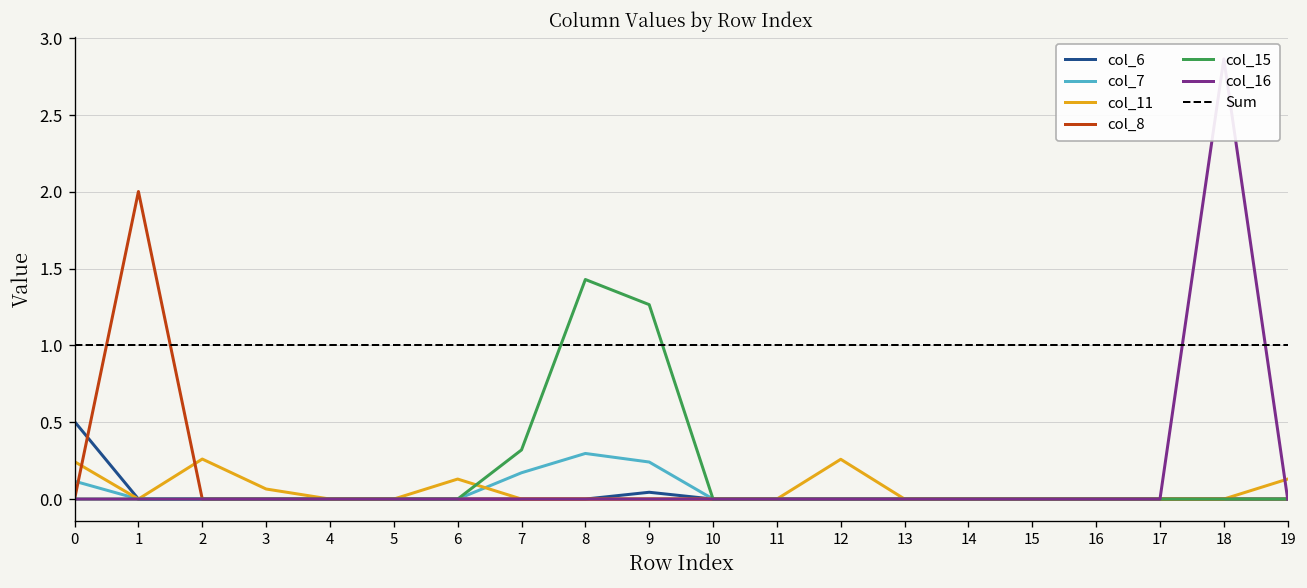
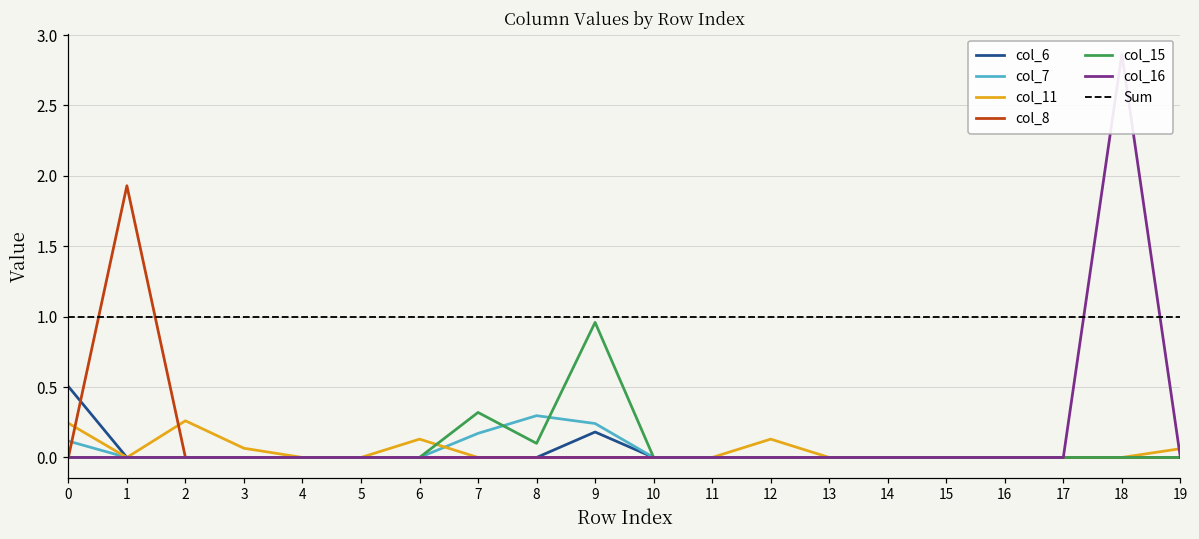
col_8, 1: 2.00 -> 1.93
col_15, 8: 1.43 -> 0.10
col_6, 9: 0.04 -> 0.18
col_15, 9: 1.27 -> 0.96
col_11, 12: 0.26 -> 0.13
col_11, 19: 0.13 -> 0.06
